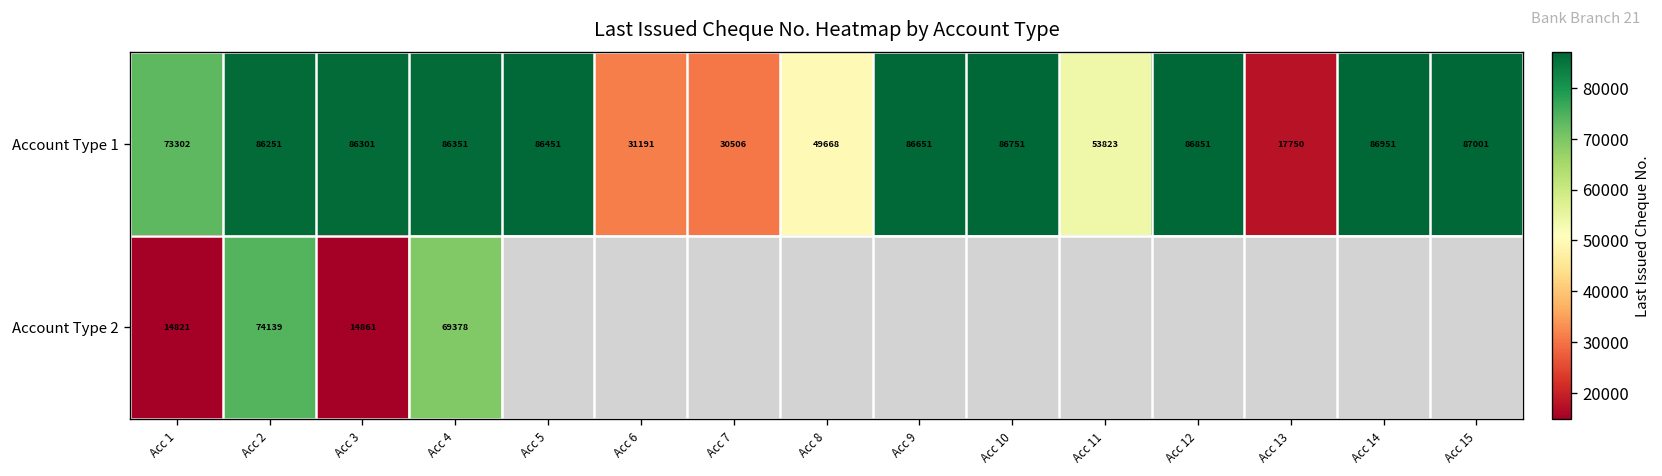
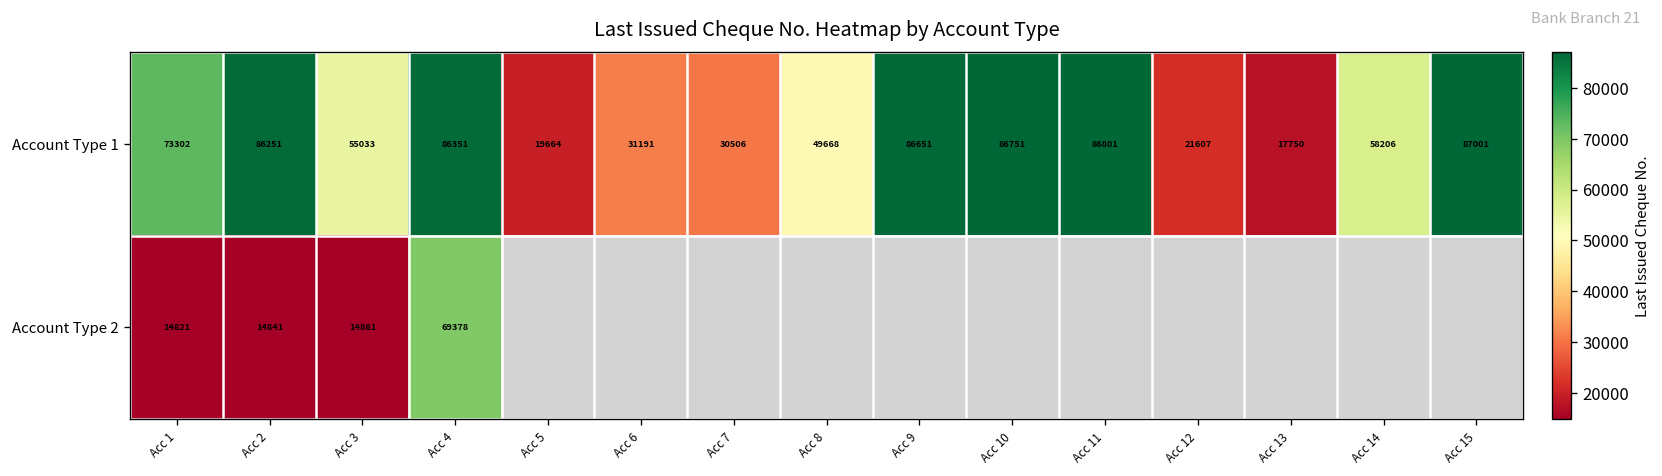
Account Type 1, Acc 3: 86301 -> 55033
Account Type 1, Acc 5: 86451 -> 19664
Account Type 1, Acc 11: 53823 -> 86801
Account Type 1, Acc 12: 86851 -> 21607
Account Type 1, Acc 14: 86951 -> 58206
Account Type 2, Acc 2: 74139 -> 14841
